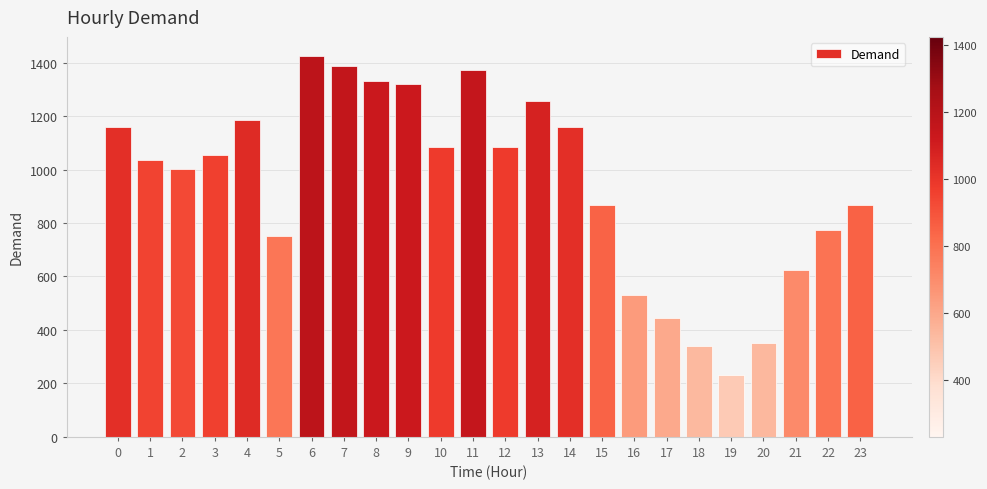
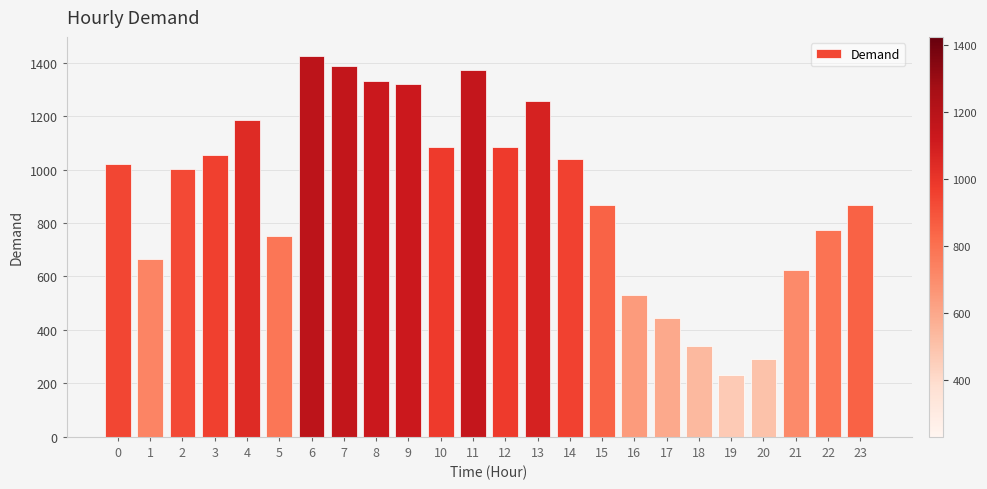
0: 1160 -> 1020
1: 1040 -> 670
14: 1160 -> 1040
20: 350 -> 290
